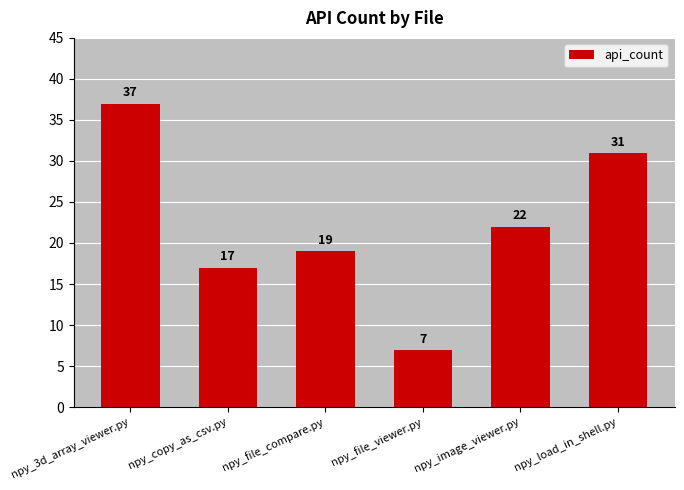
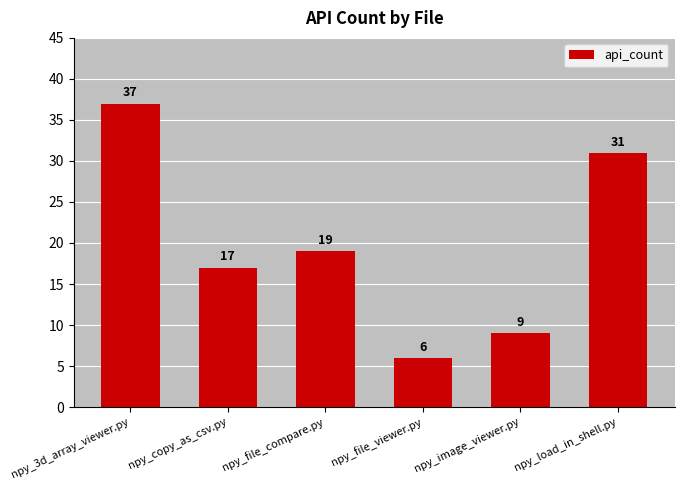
npy_file_viewer.py: 7 -> 6
npy_image_viewer.py: 22 -> 9
